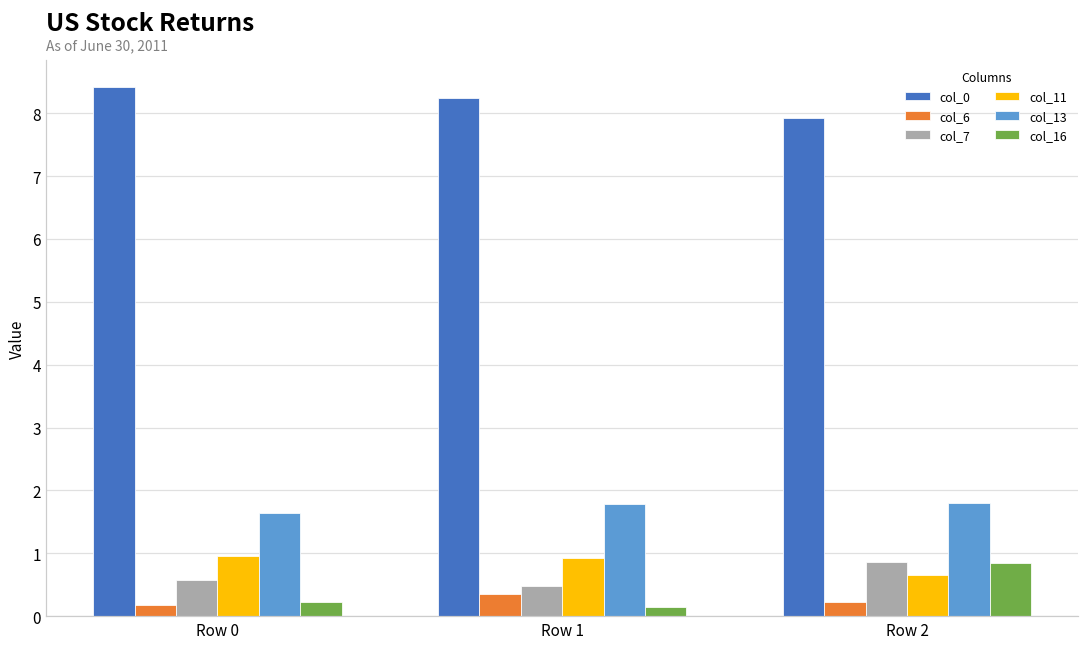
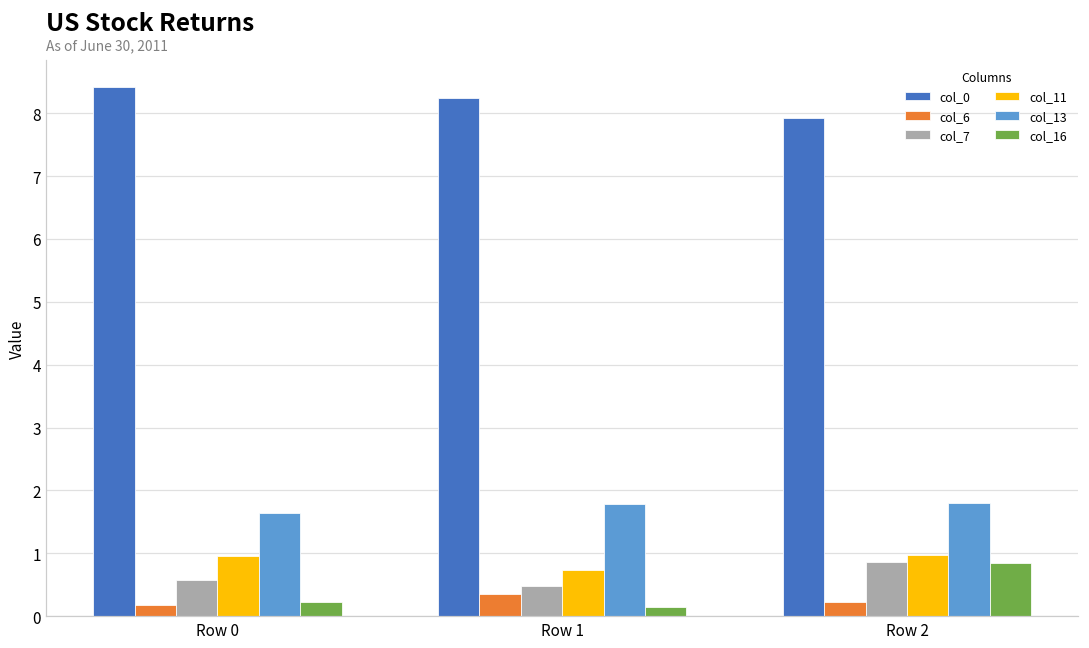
col_11, Row 1: 0.9 -> 0.7
col_11, Row 2: 0.7 -> 1.0
